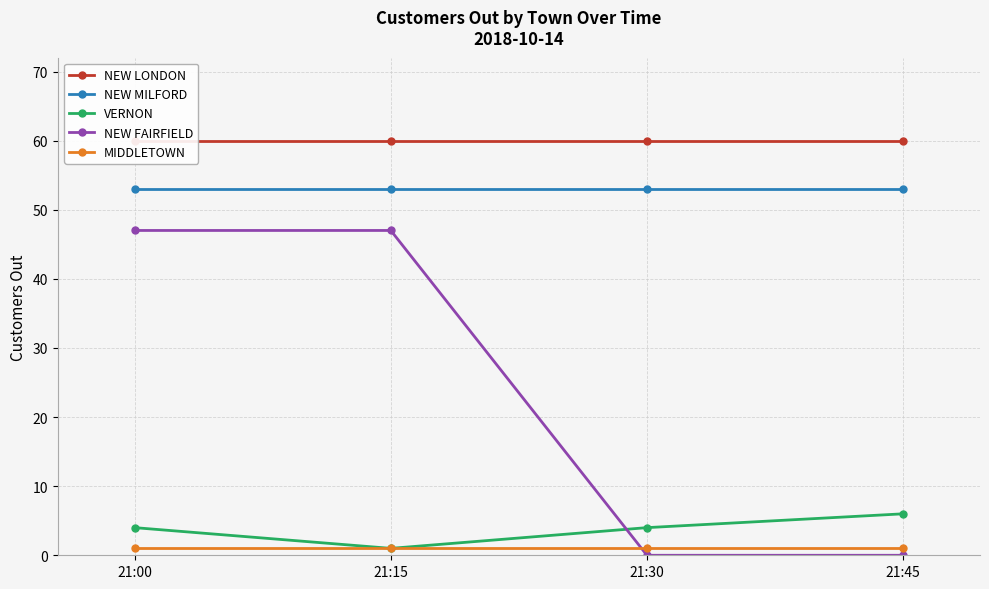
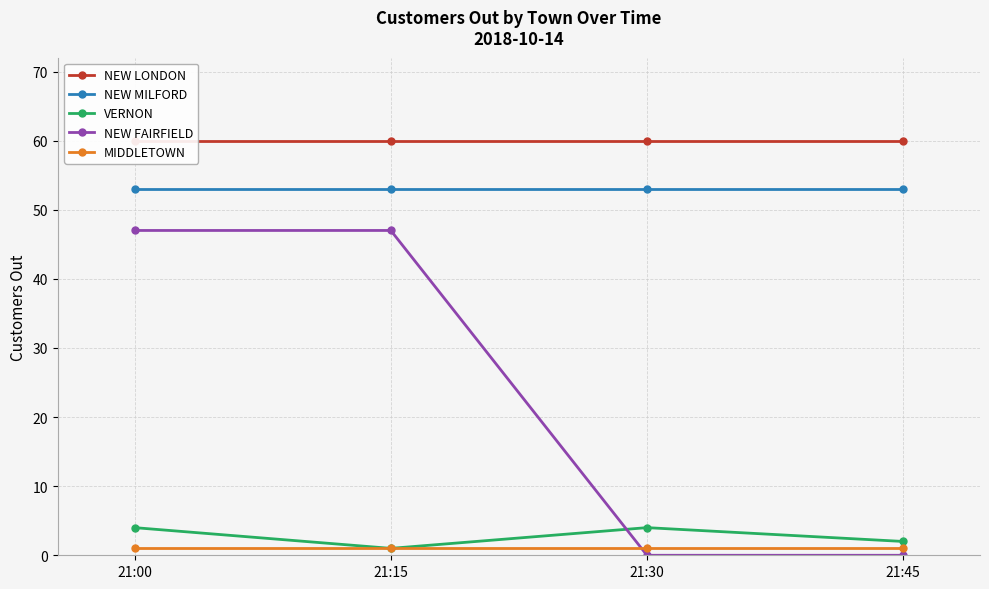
VERNON, 21:45: 6 -> 2
